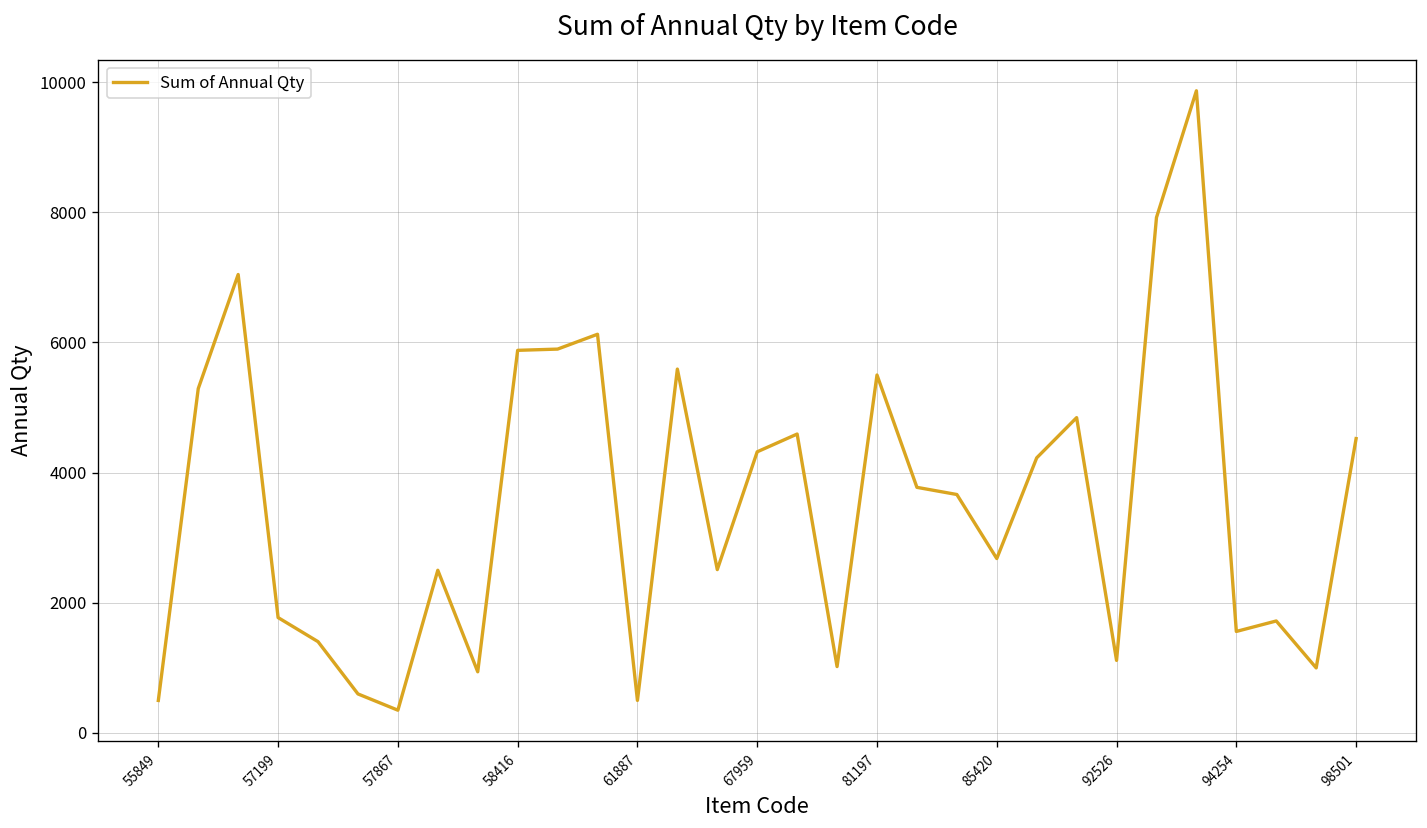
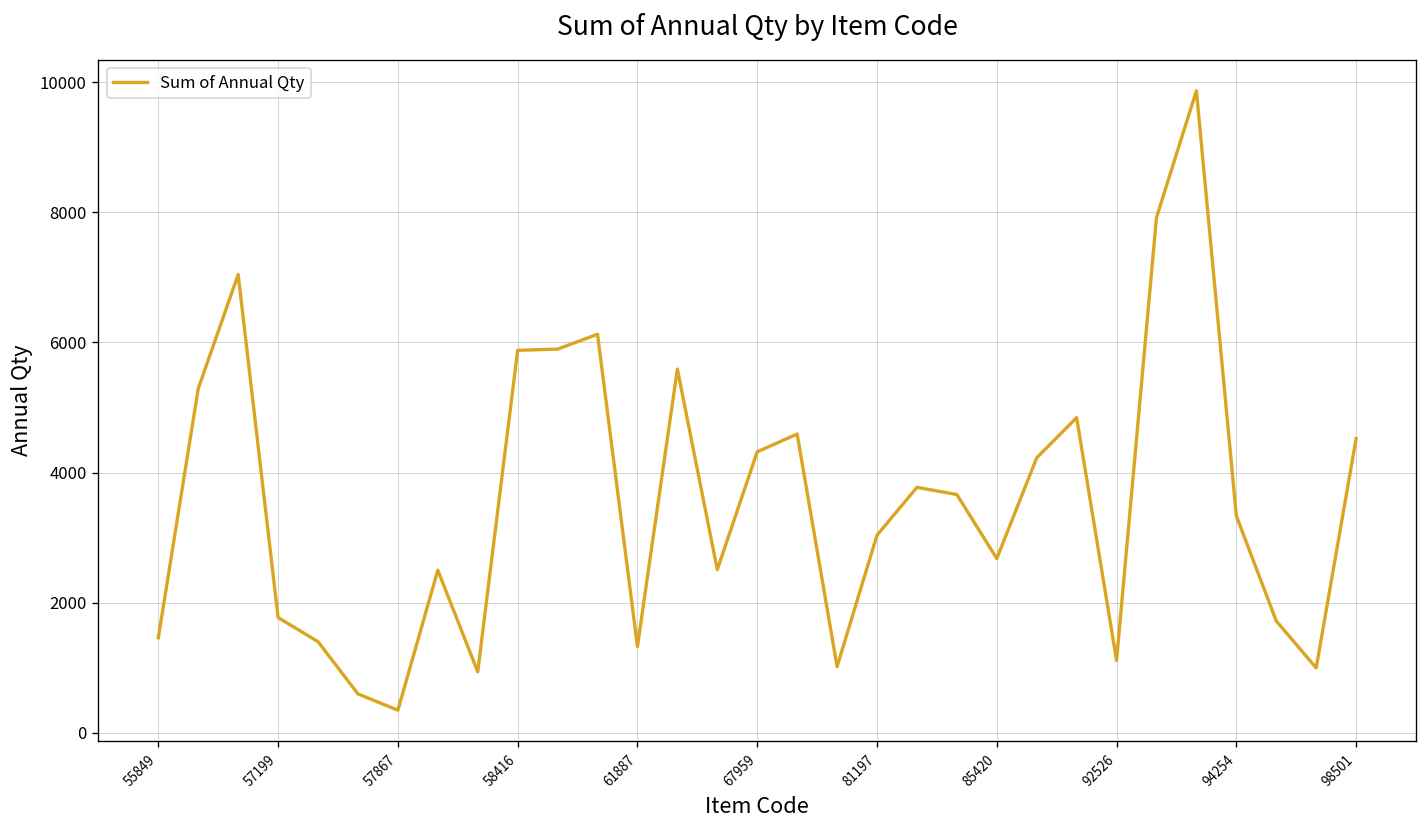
55849: 500 -> 1500
61887: 500 -> 1300
81197: 5500 -> 3000
94254: 1600 -> 3300
